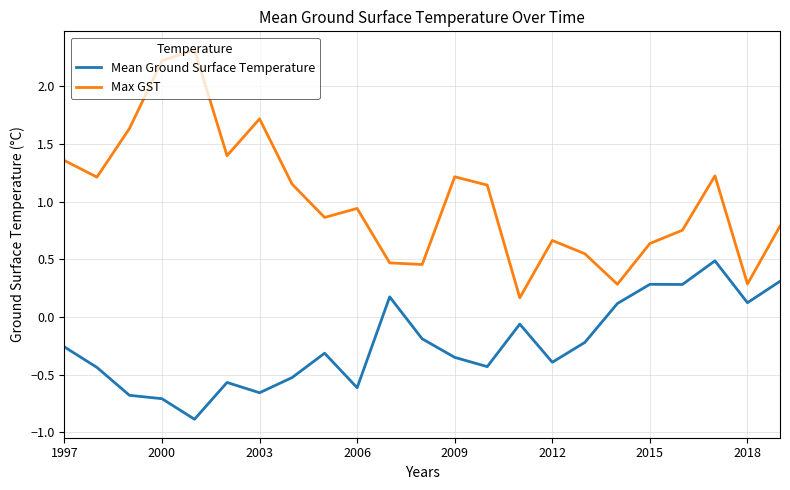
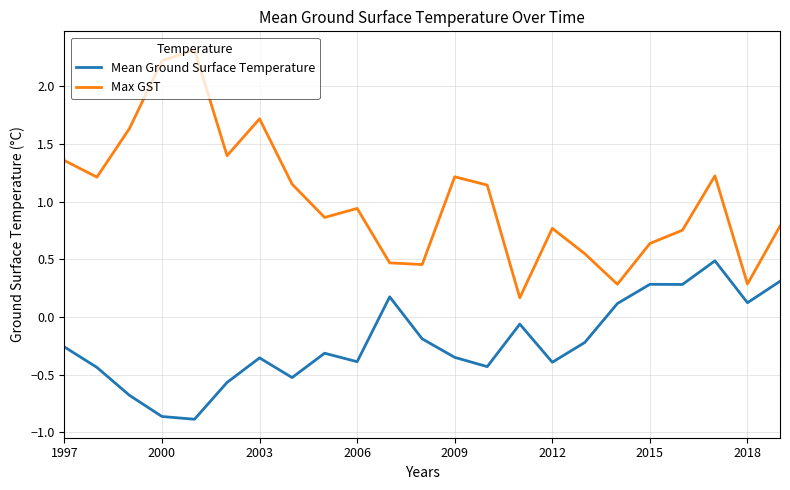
Mean Ground Surface Temperature, 2000: -0.71 -> -0.86
Mean Ground Surface Temperature, 2003: -0.66 -> -0.35
Mean Ground Surface Temperature, 2006: -0.61 -> -0.39
Max GST, 2012: 0.66 -> 0.77
